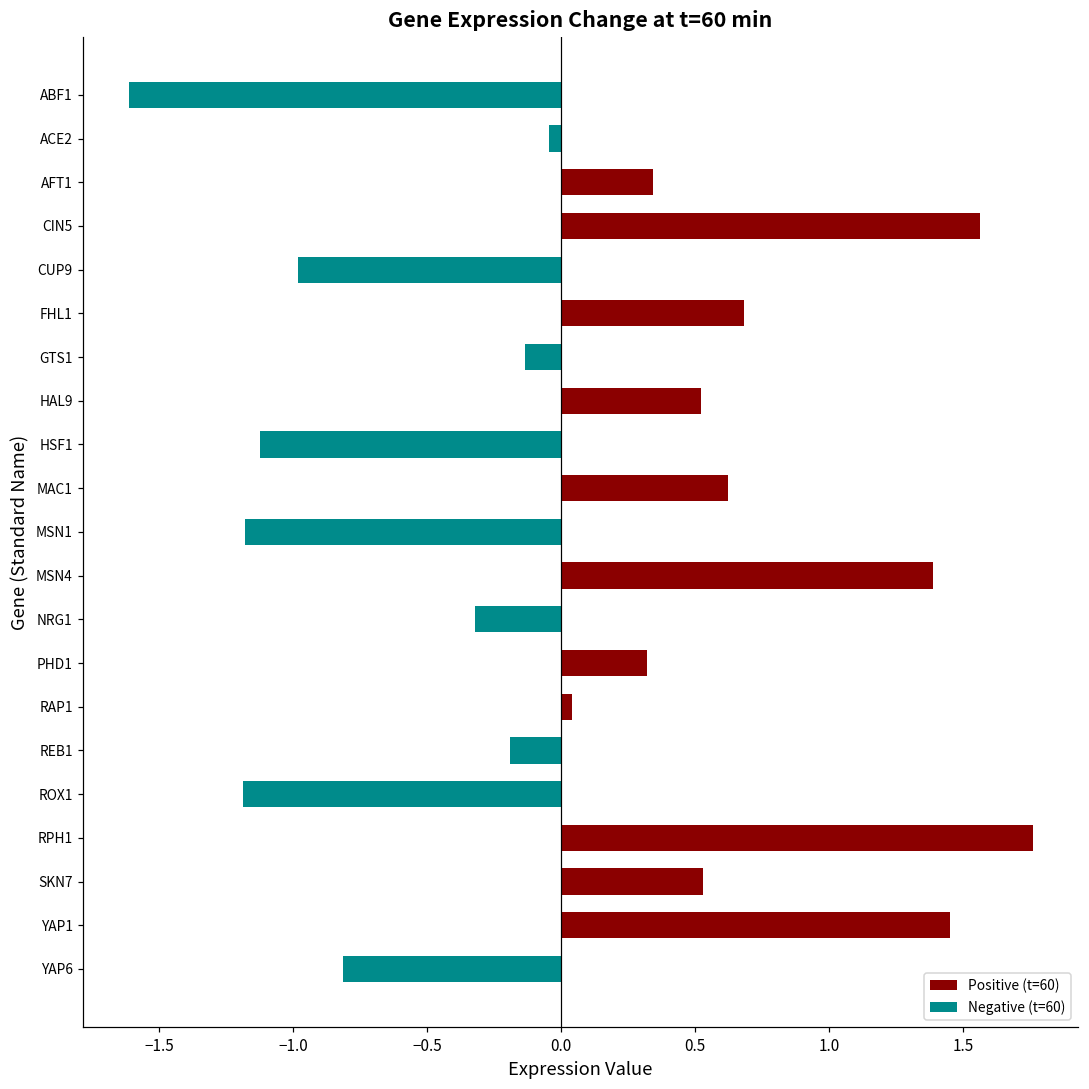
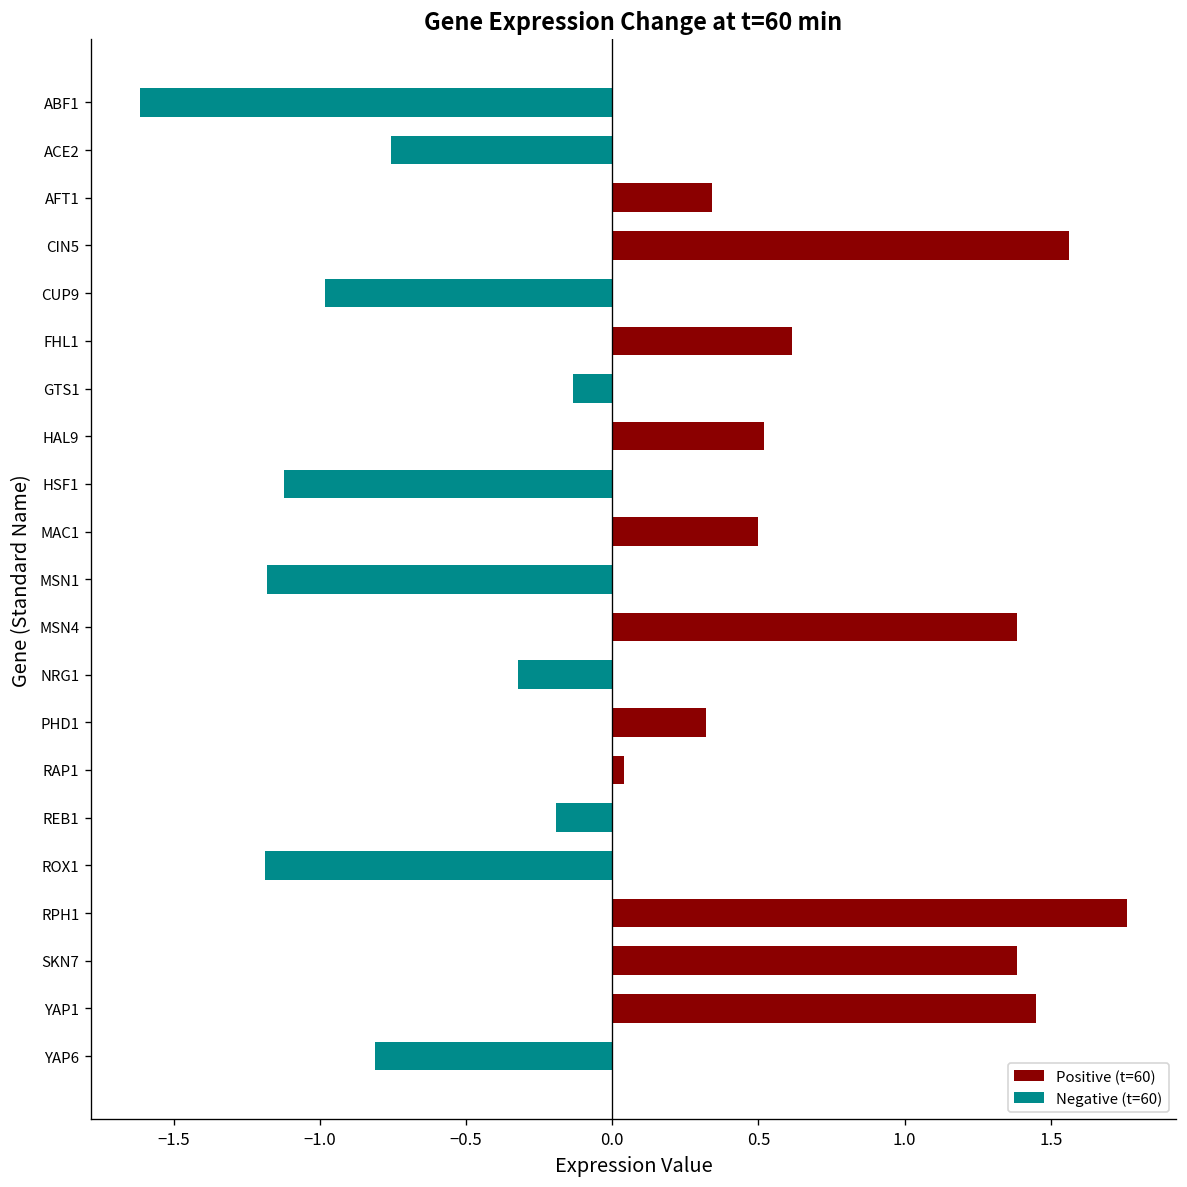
Negative (t=60), ACE2: -0.04 -> -0.76
Positive (t=60), FHL1: 0.68 -> 0.62
Positive (t=60), MAC1: 0.62 -> 0.50
Positive (t=60), SKN7: 0.53 -> 1.38
